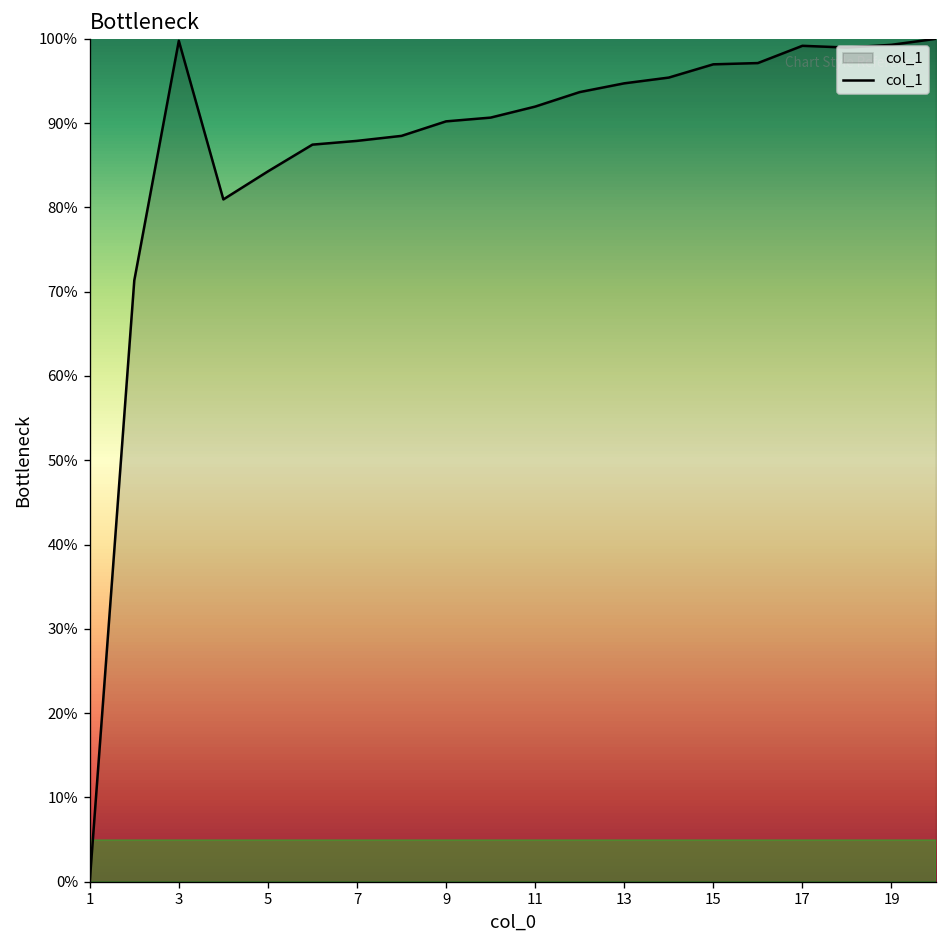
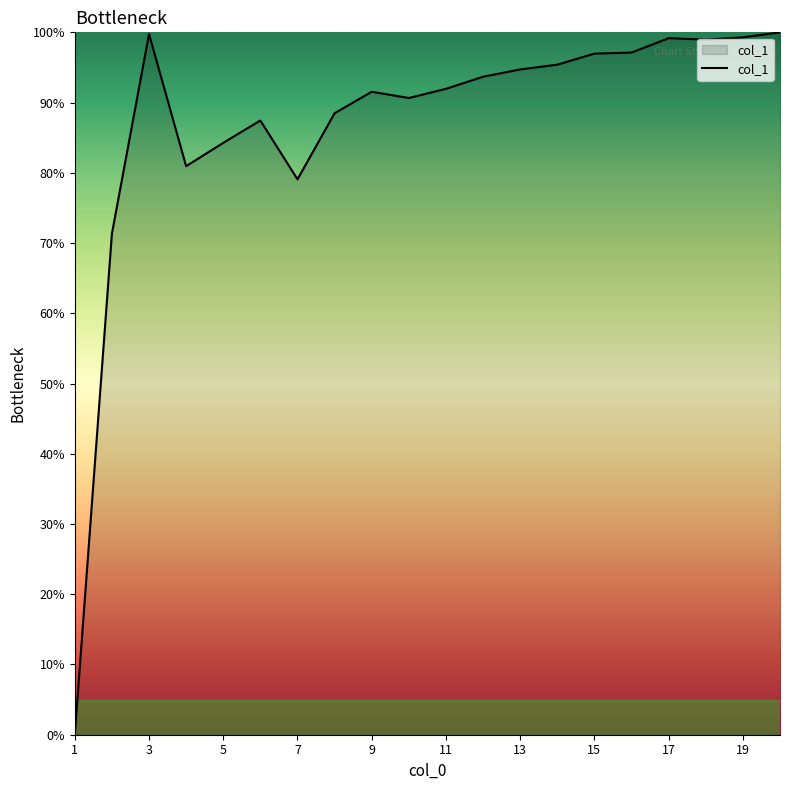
7: 88% -> 79%
9: 90% -> 92%
